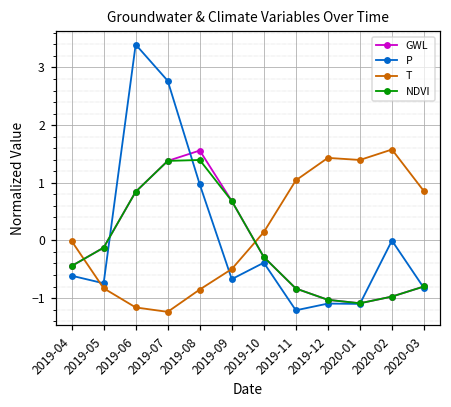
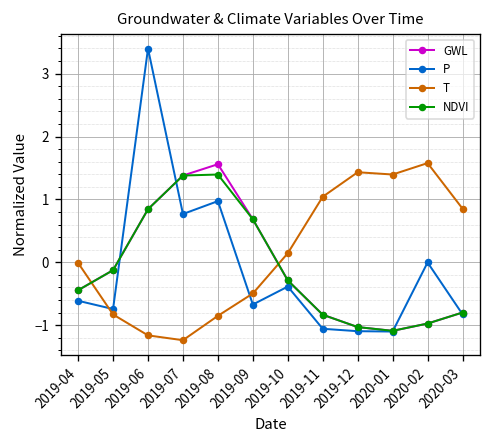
P, 2019-07: 2.8 -> 0.8
P, 2019-11: -1.2 -> -1.1
